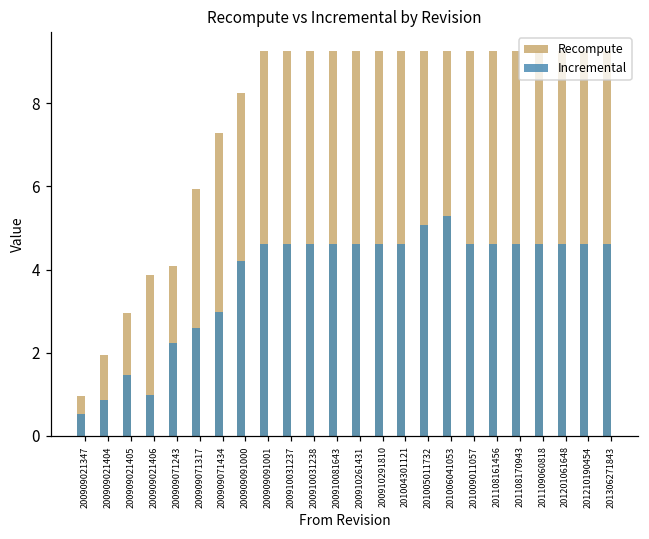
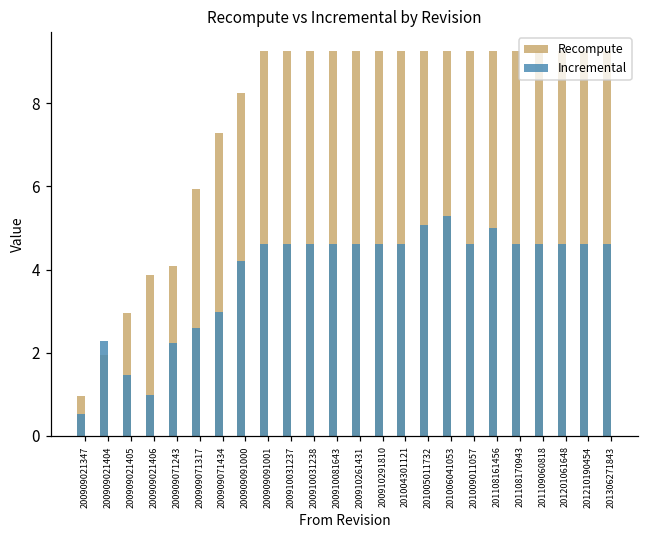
Incremental, 200909021404: 0.9 -> 2.3
Incremental, 201108161456: 4.6 -> 5.0
